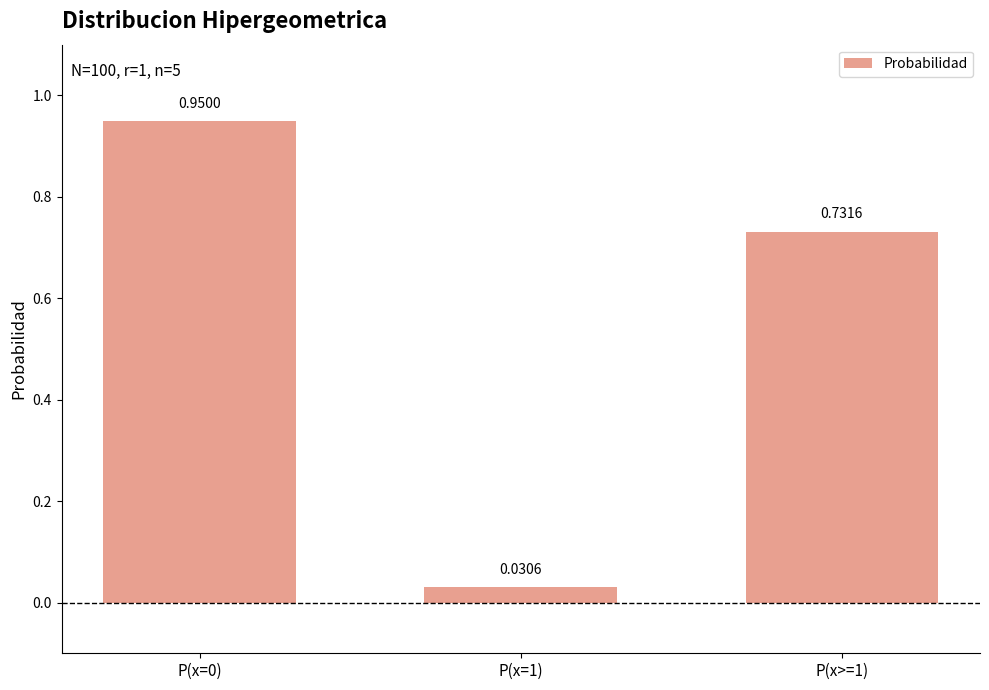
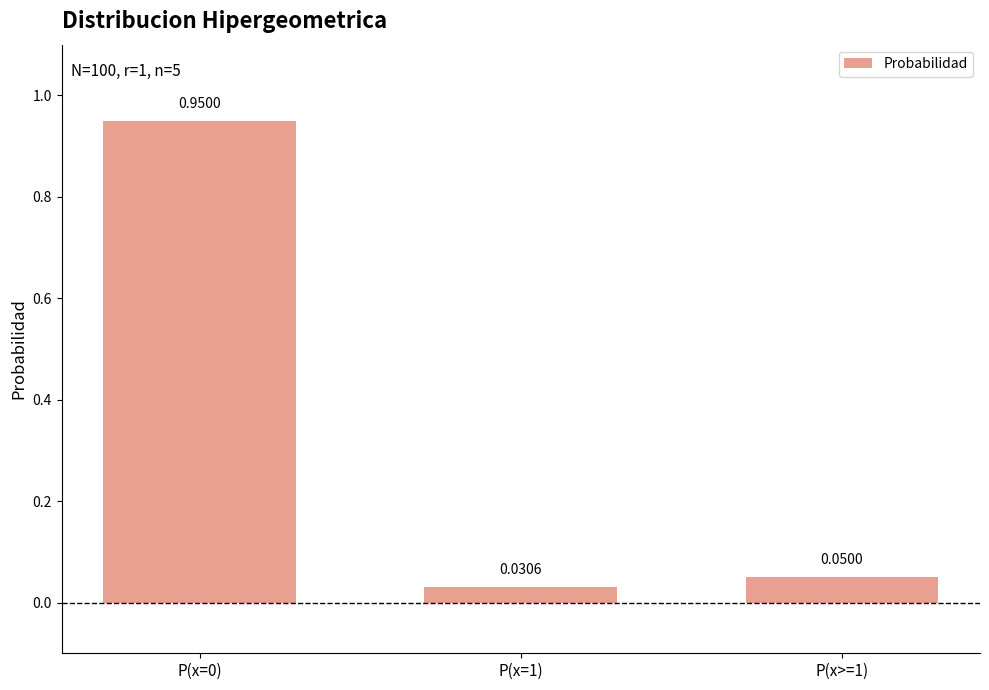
P(x>=1): 0.7316 -> 0.0500
